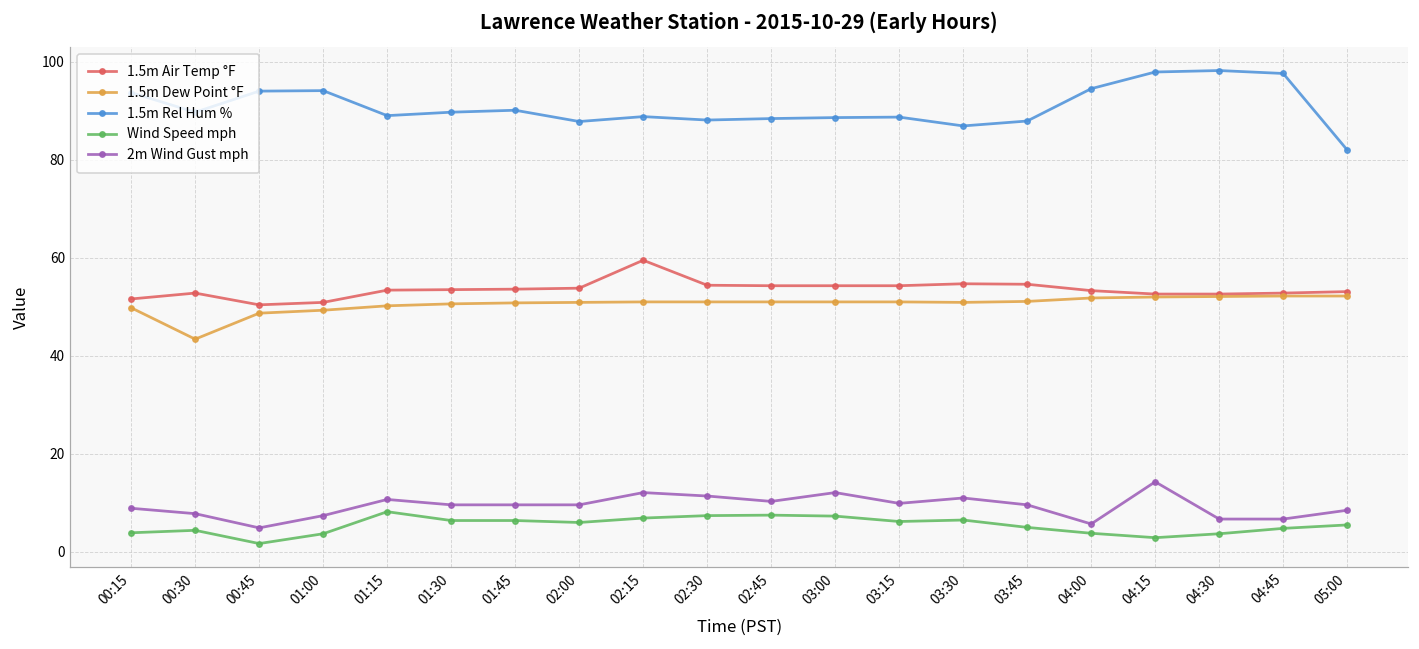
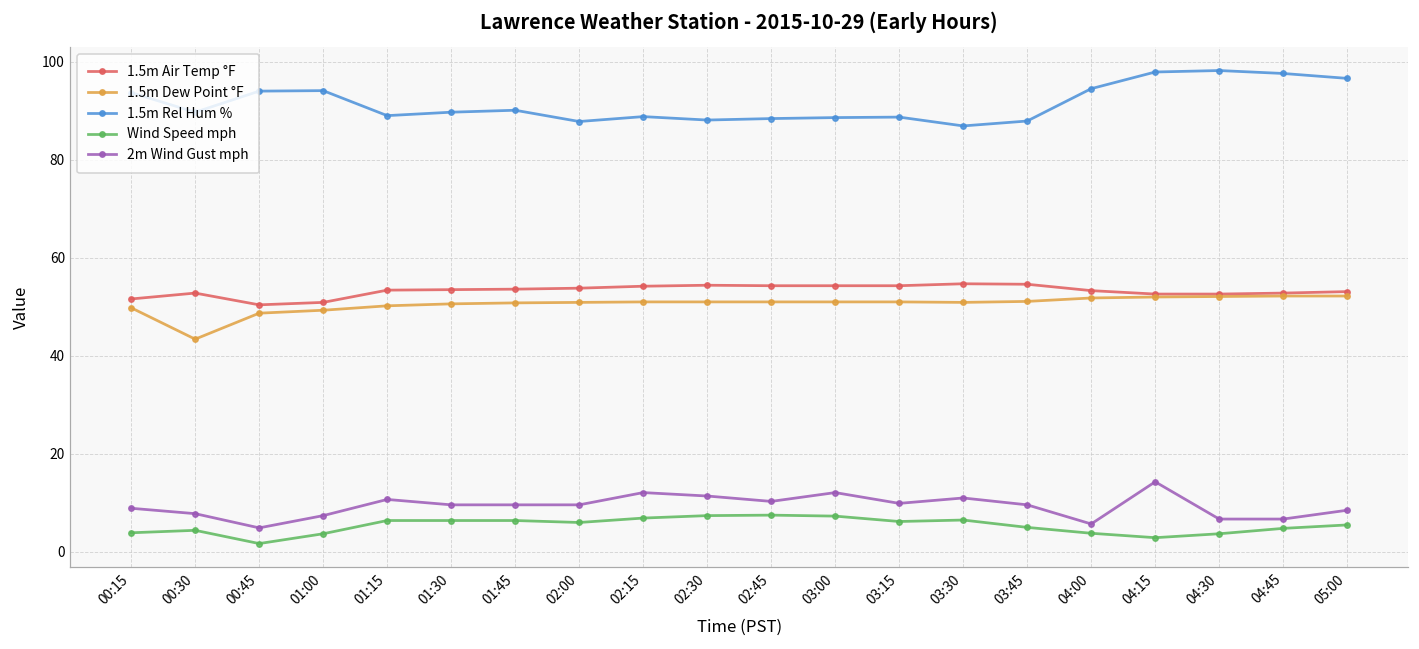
Wind Speed mph, 01:15: 8 -> 6
1.5m Air Temp °F, 02:15: 60 -> 54
1.5m Rel Hum %, 05:00: 82 -> 97
